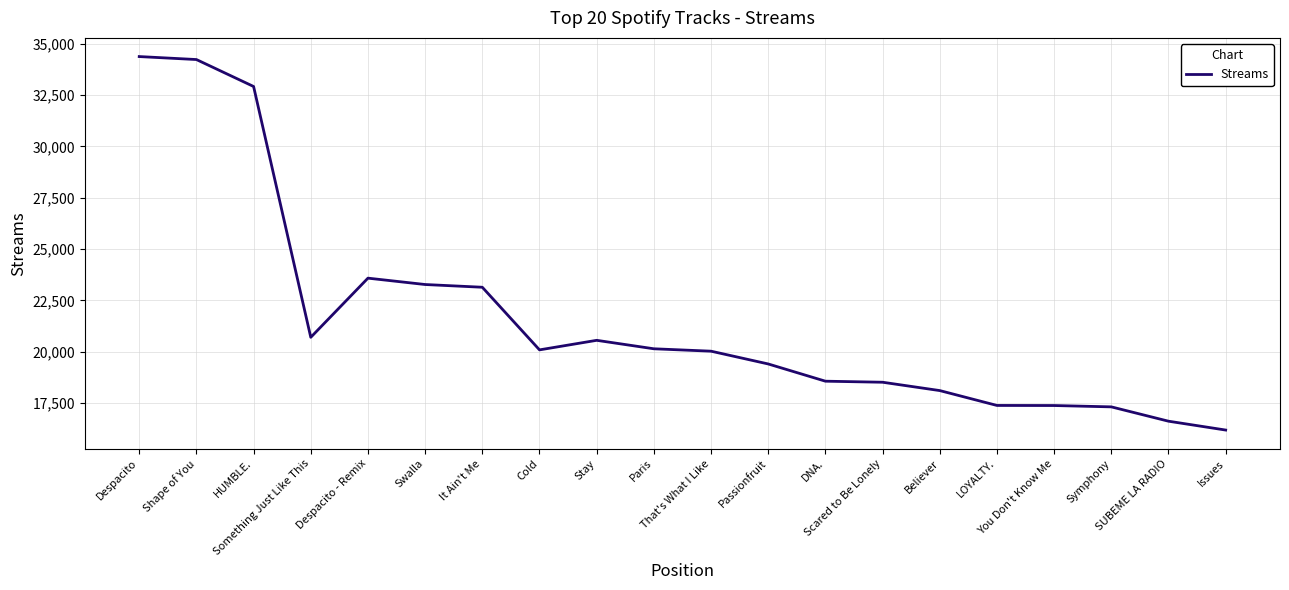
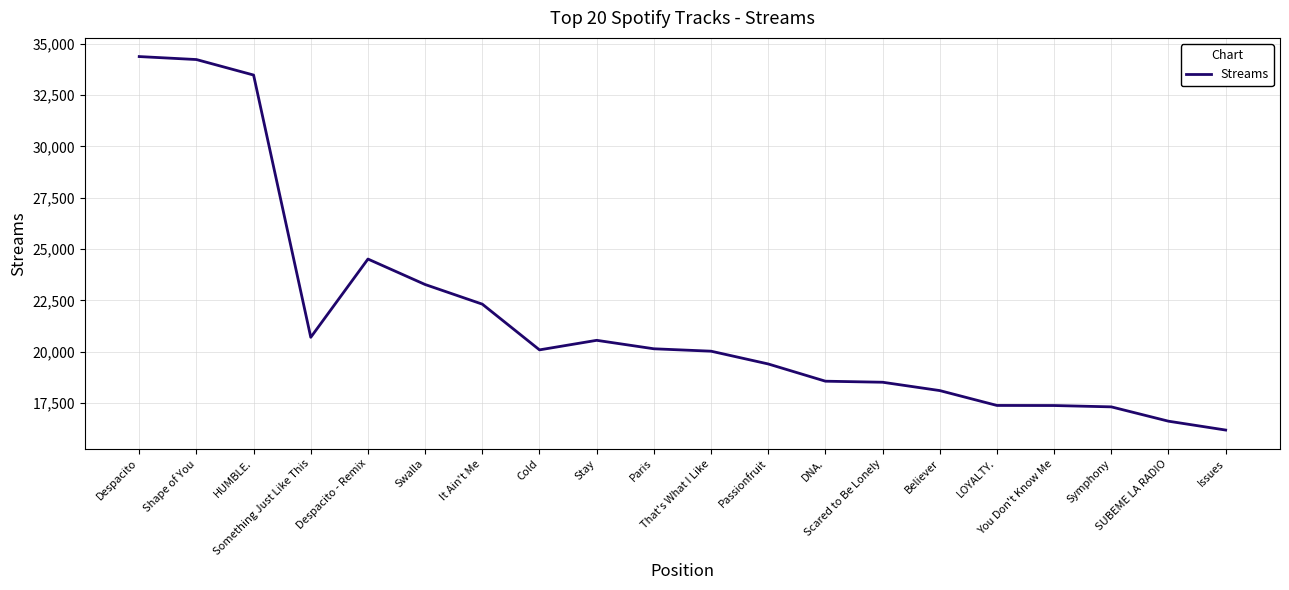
HUMBLE.: 32,900 -> 33,500
Despacito - Remix: 23,600 -> 24,500
It Ain't Me: 23,100 -> 22,300
